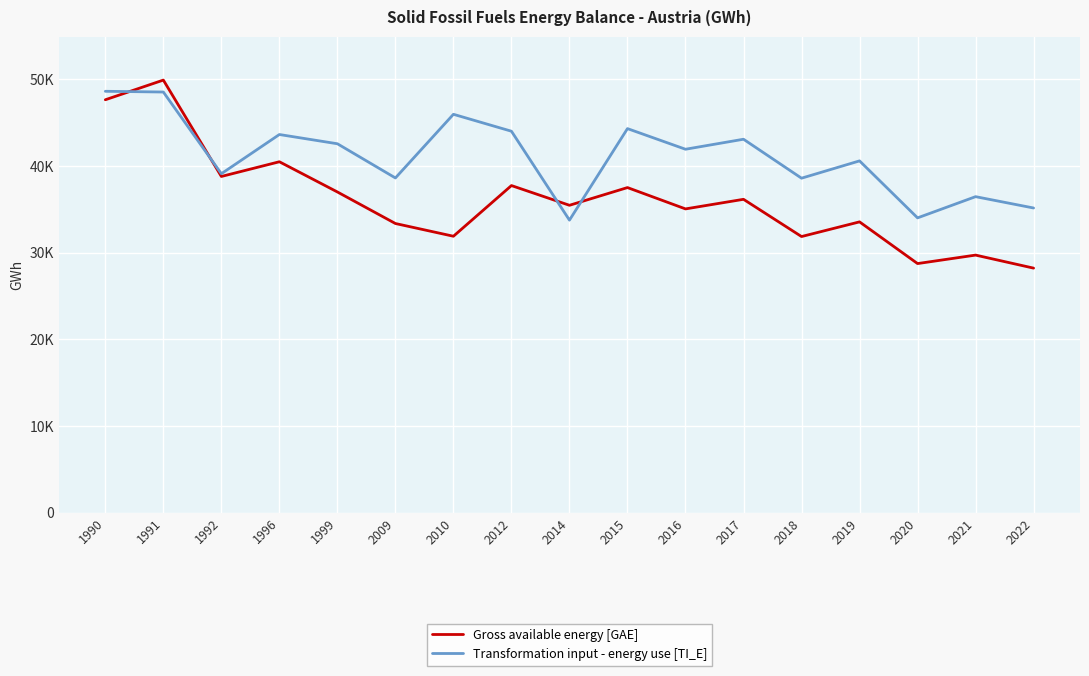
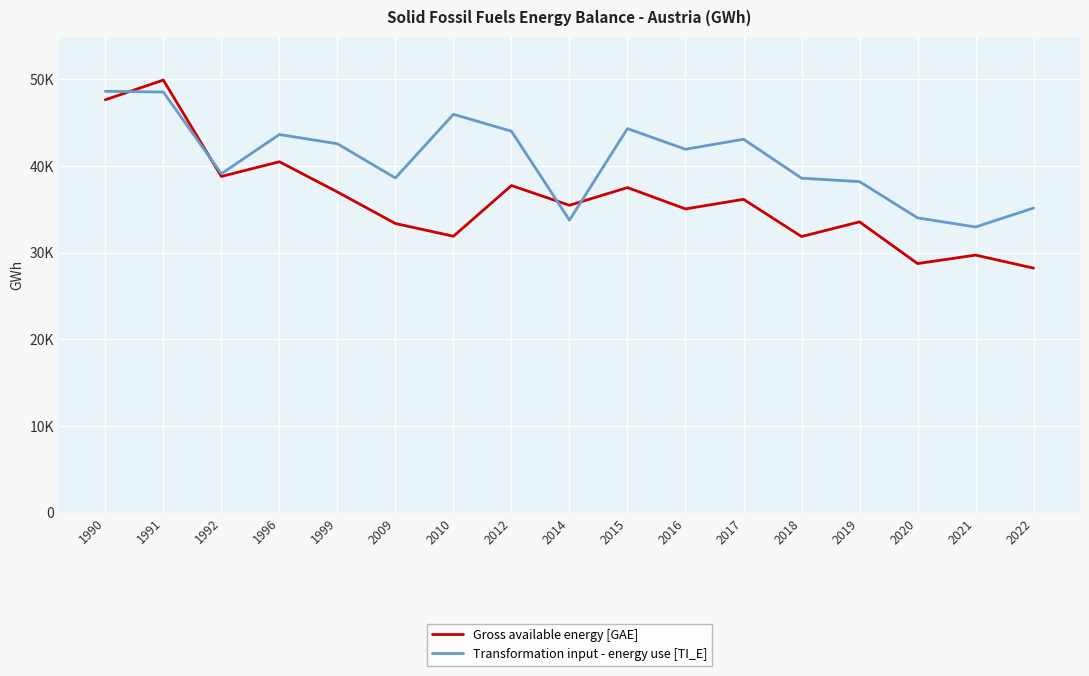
Transformation input - energy use [TI_E], 2019: 41000 -> 38000
Transformation input - energy use [TI_E], 2021: 36000 -> 33000
